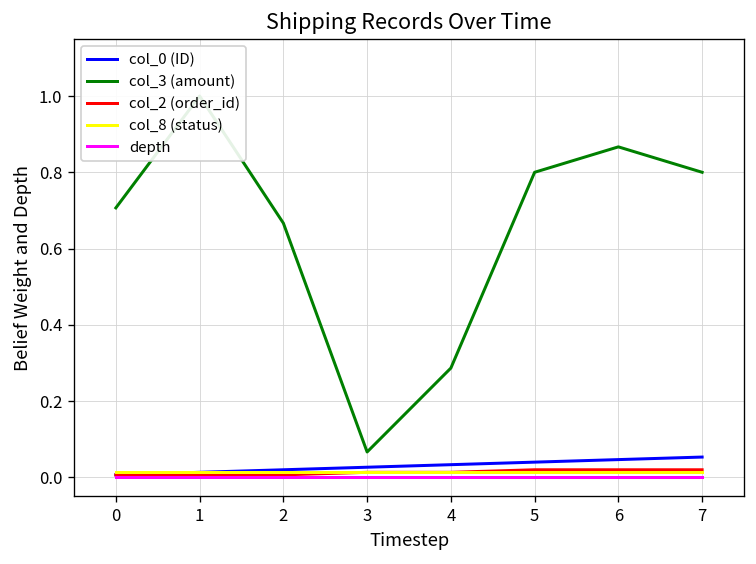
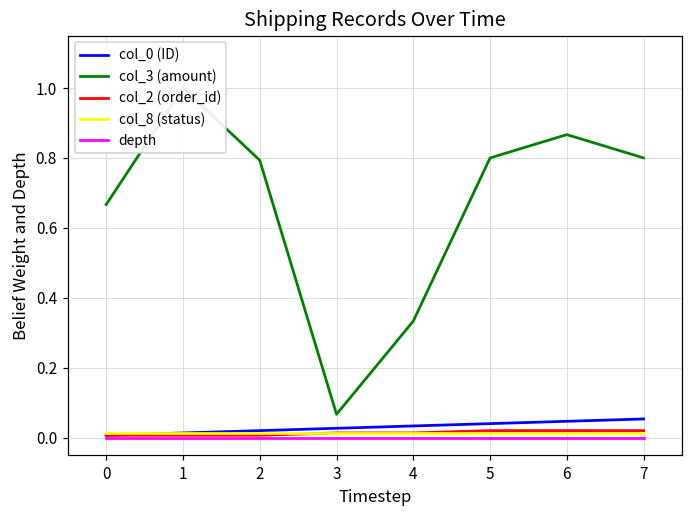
col_3 (amount), 0: 0.71 -> 0.67
col_3 (amount), 2: 0.67 -> 0.79
col_3 (amount), 4: 0.29 -> 0.33
